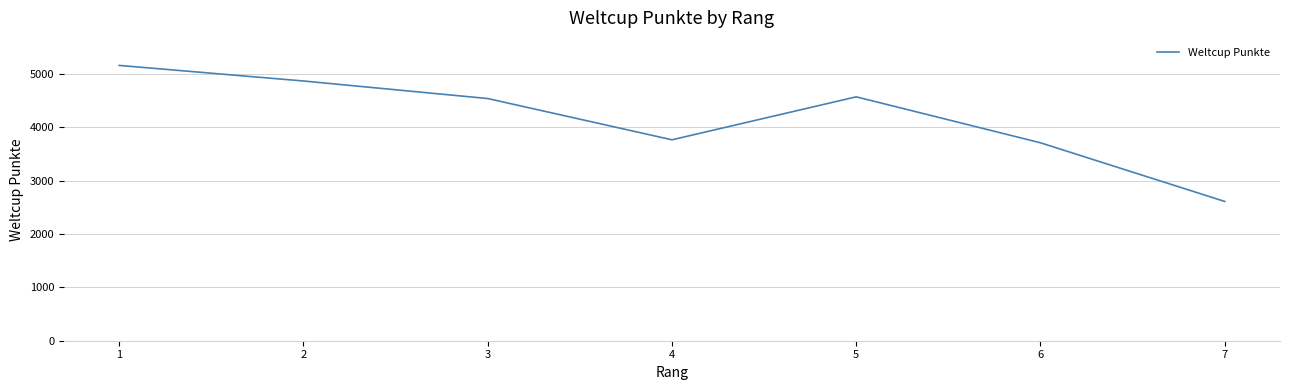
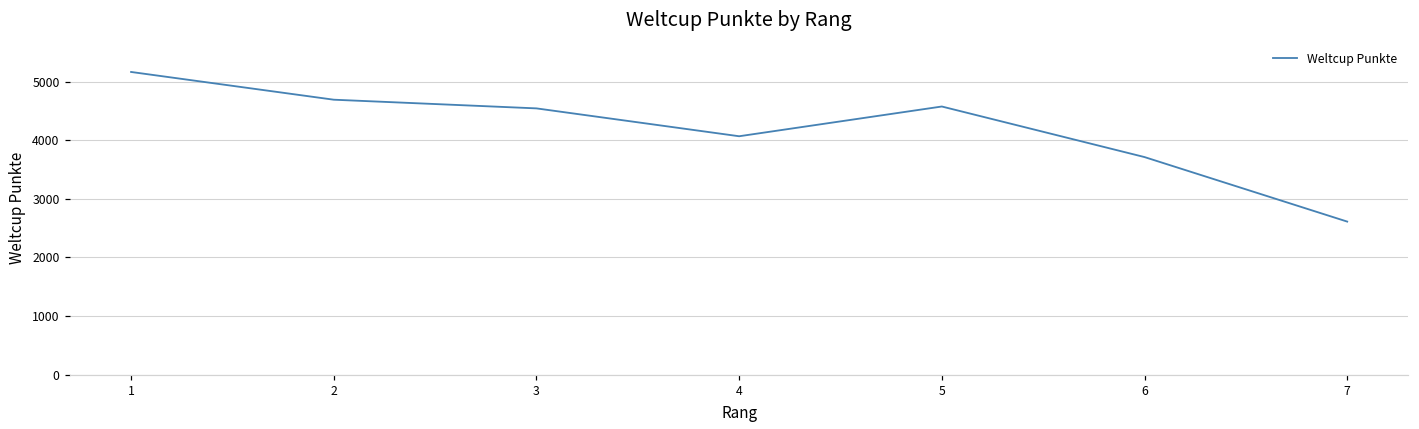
2: 4900 -> 4700
4: 3800 -> 4100
